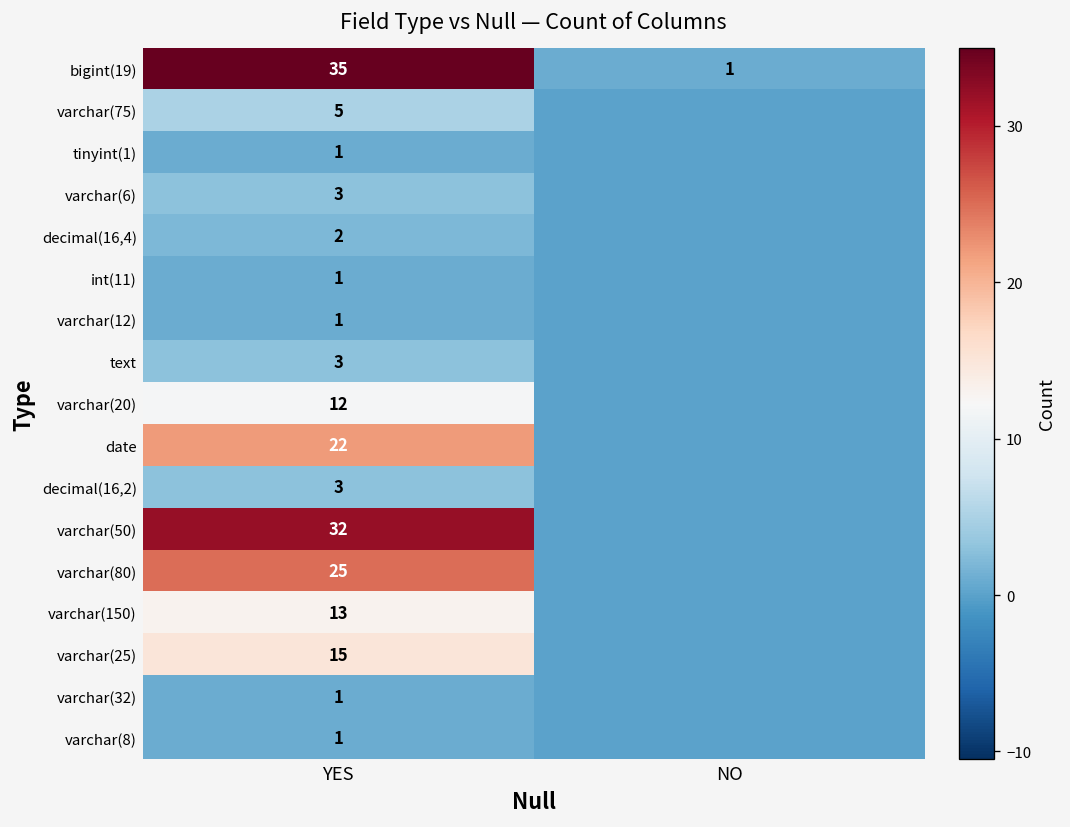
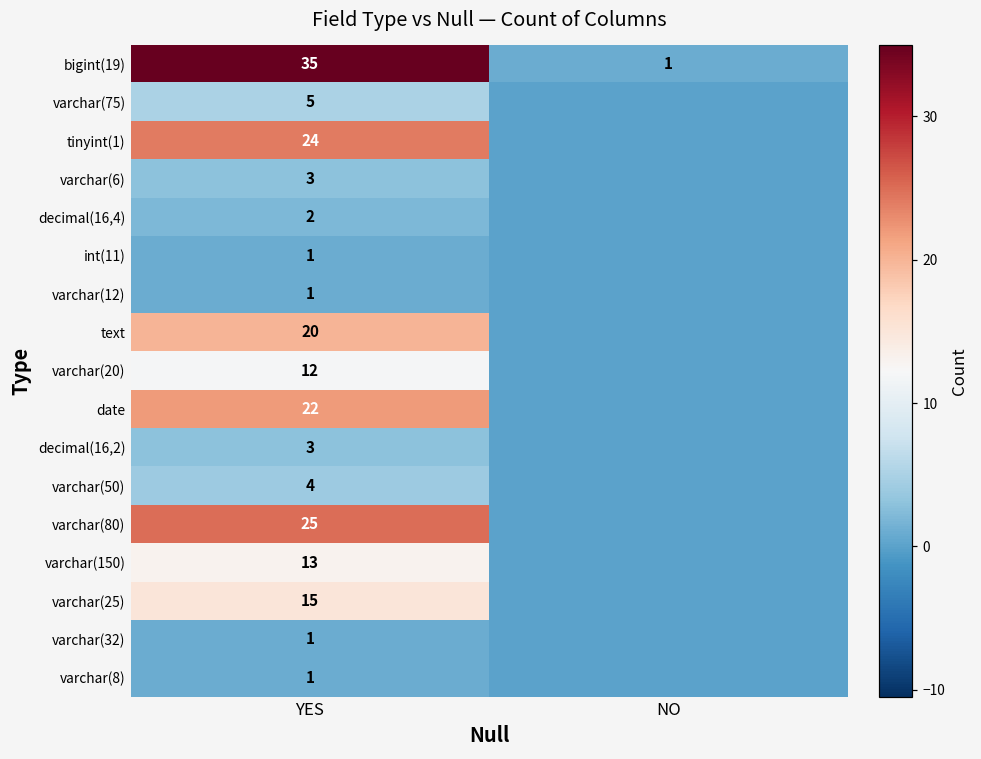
tinyint(1), YES: 1 -> 24
text, YES: 3 -> 20
varchar(50), YES: 32 -> 4
